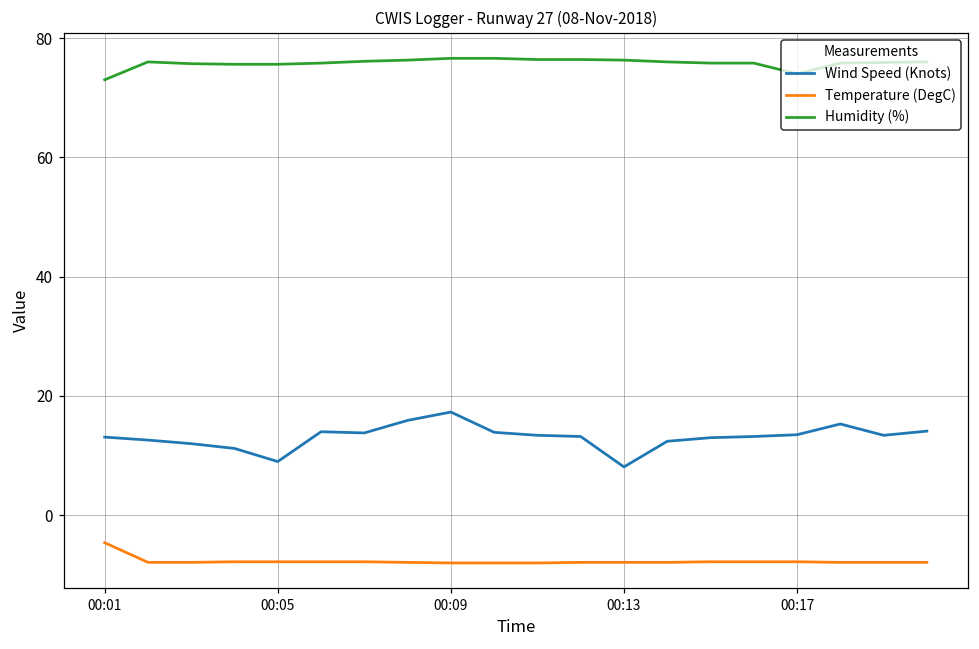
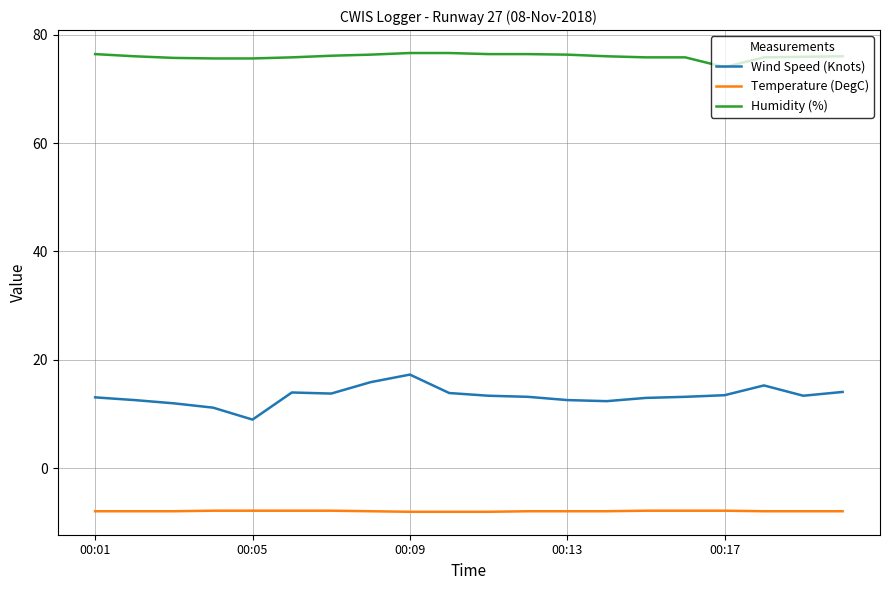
Temperature (DegC), 00:01: -5 -> -8
Humidity (%), 00:01: 73 -> 76
Wind Speed (Knots), 00:13: 8 -> 13
